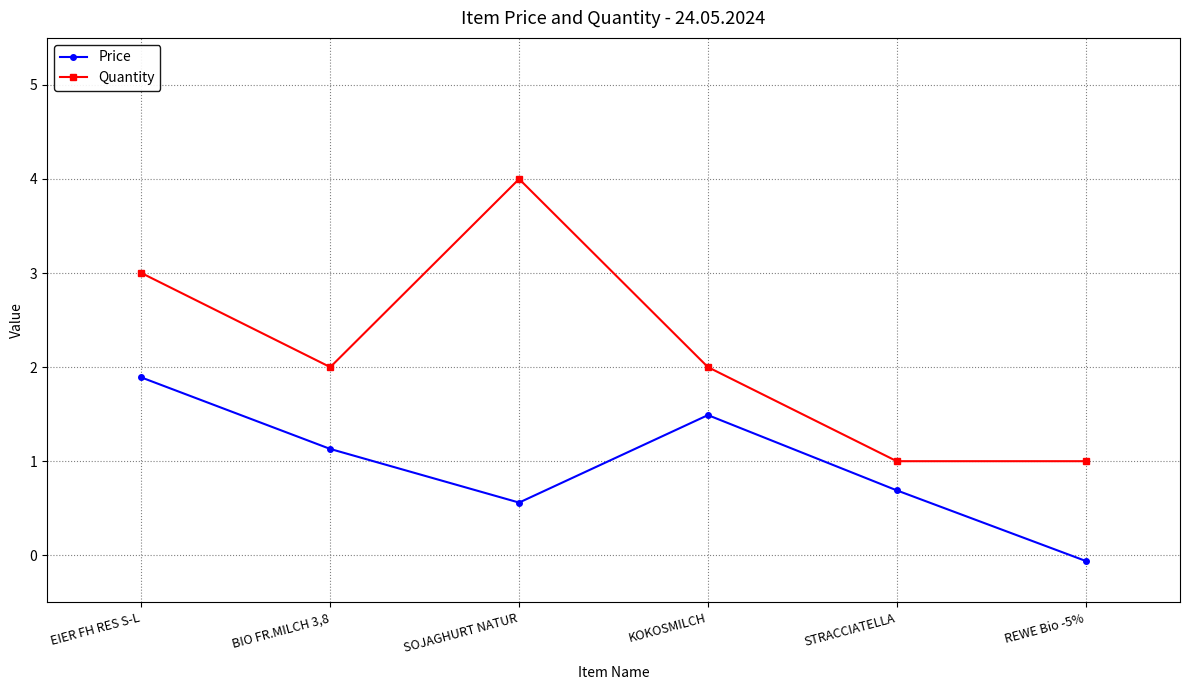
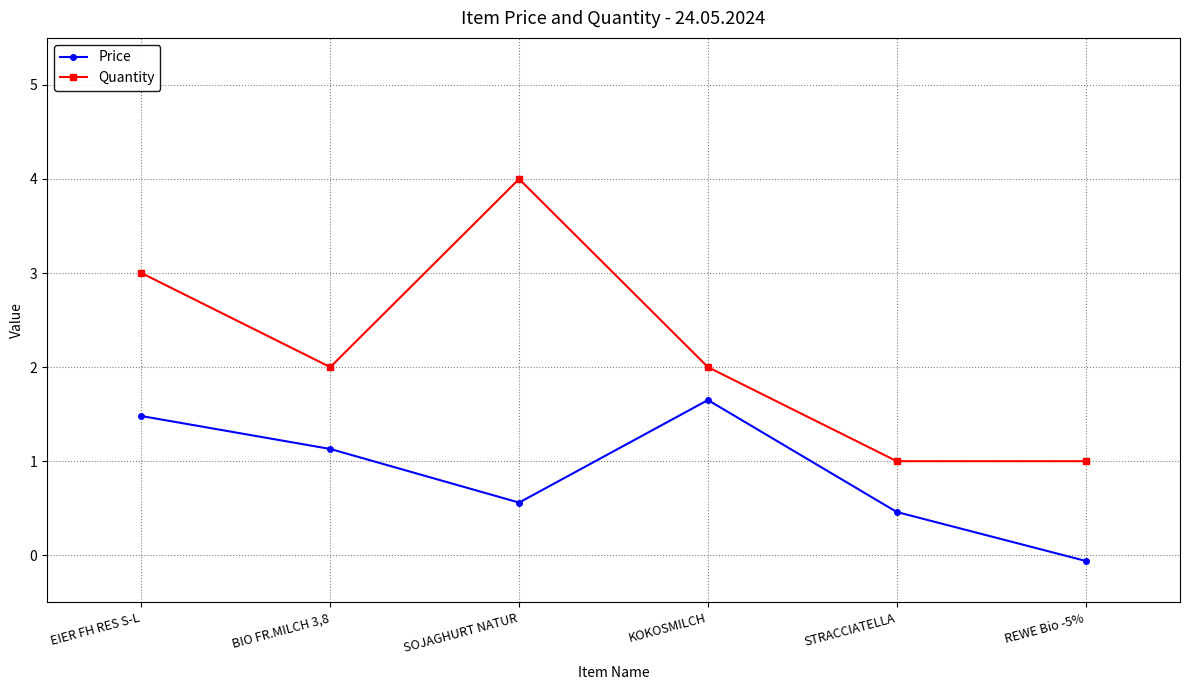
Price, EIER FH RES S-L: 1.9 -> 1.5
Price, KOKOSMILCH: 1.5 -> 1.7
Price, STRACCIATELLA: 0.7 -> 0.5
